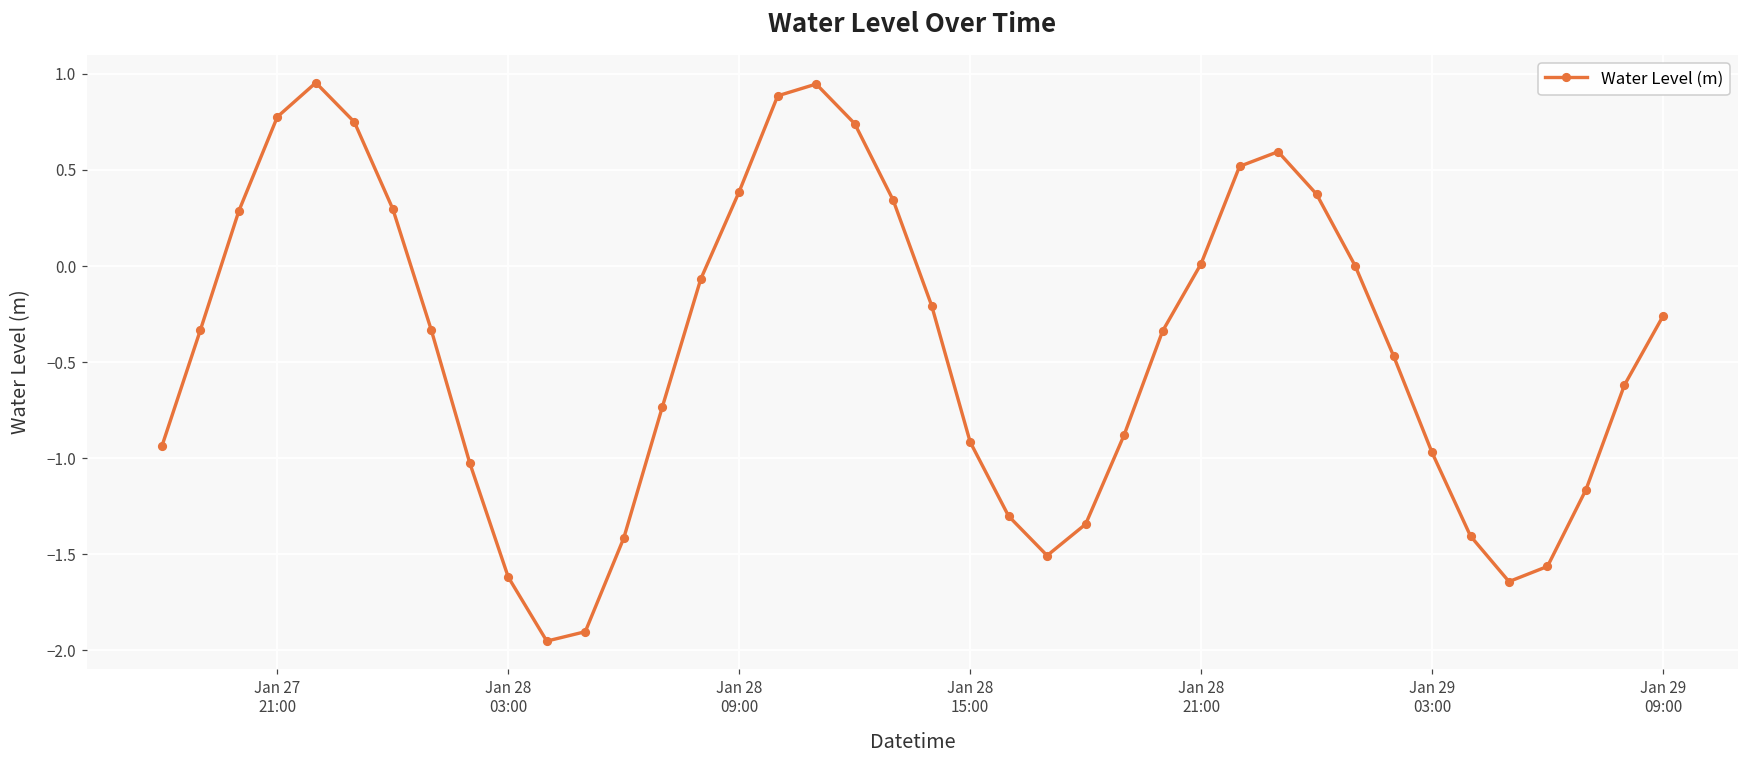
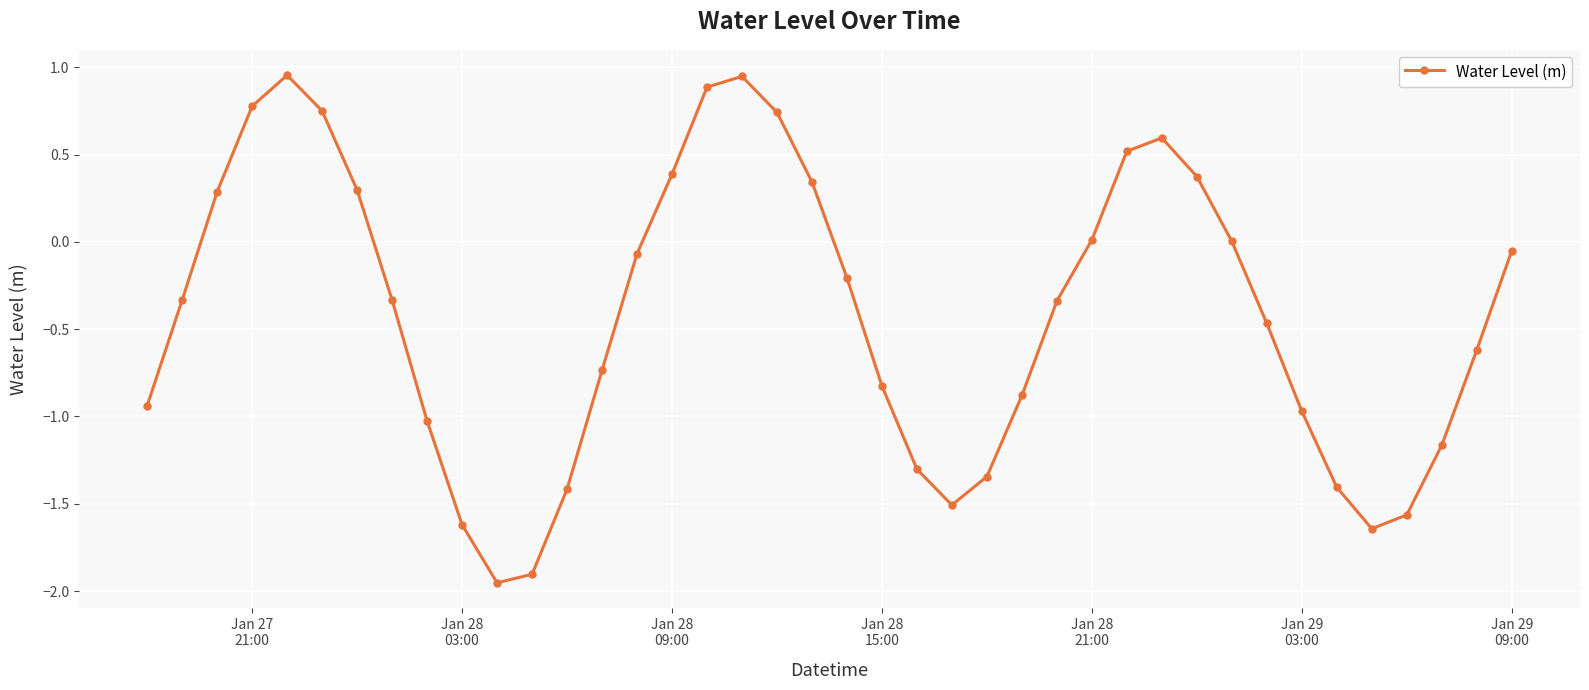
Jan 28 15:00: -0.92 -> -0.83
Jan 29 09:00: -0.26 -> -0.05
